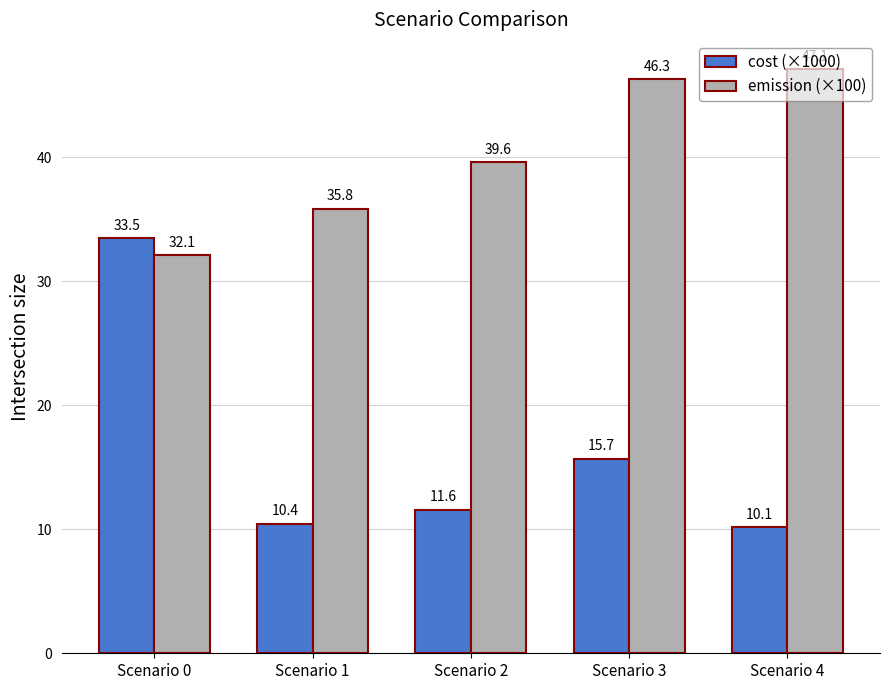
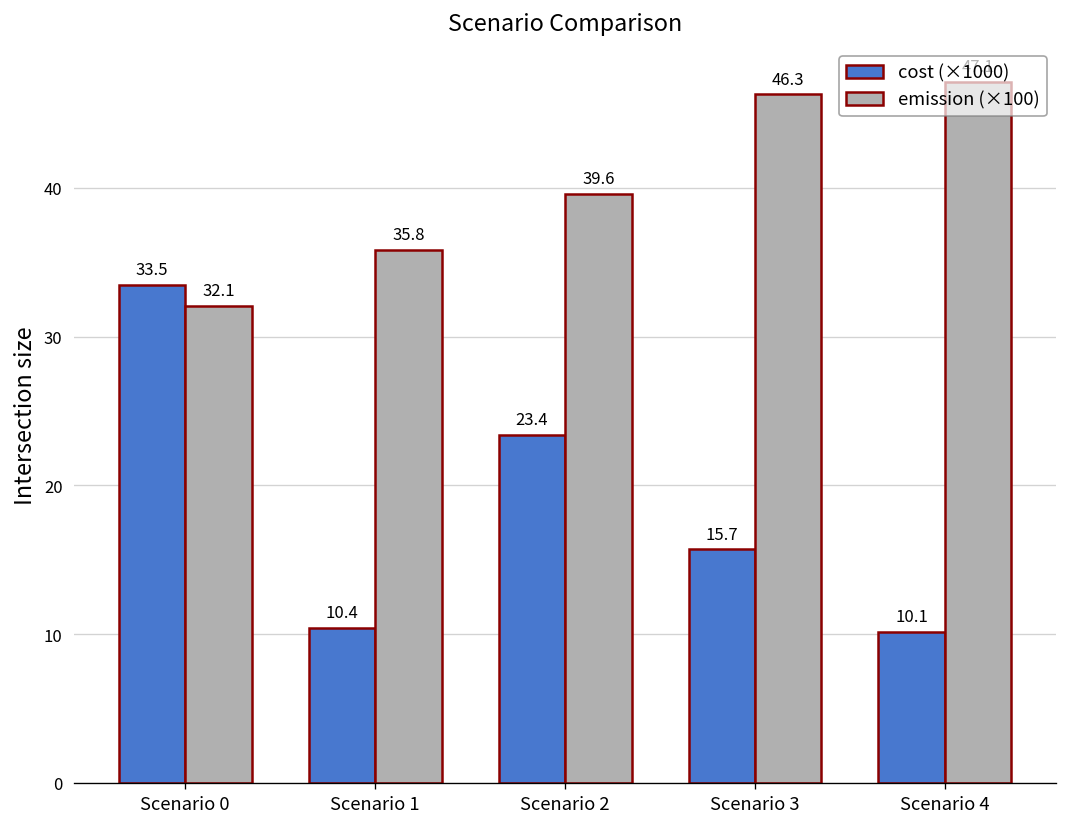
cost (×1000), Scenario 2: 11.6 -> 23.4
